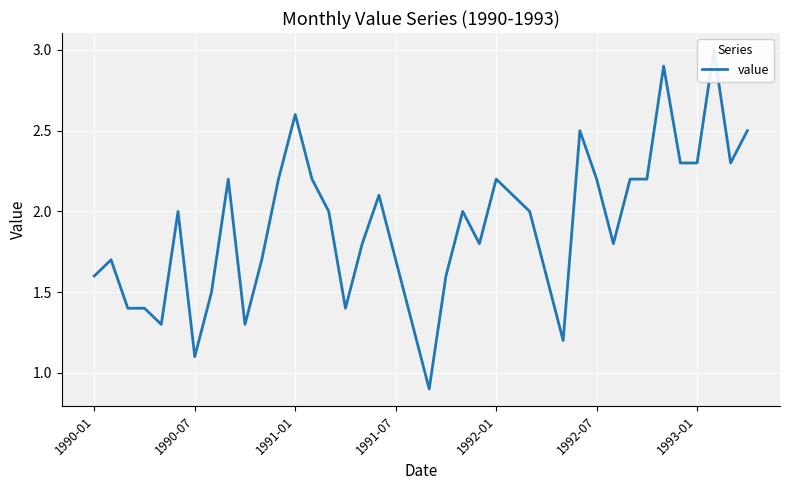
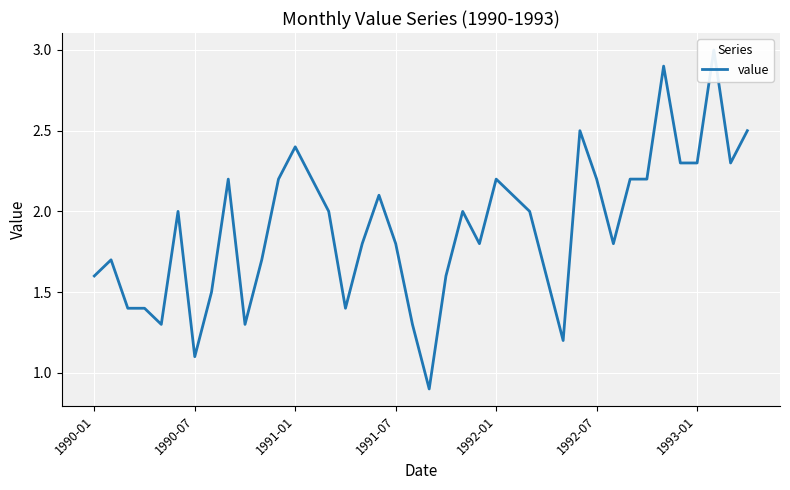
1991-01: 2.6 -> 2.4
1991-07: 1.7 -> 1.8
